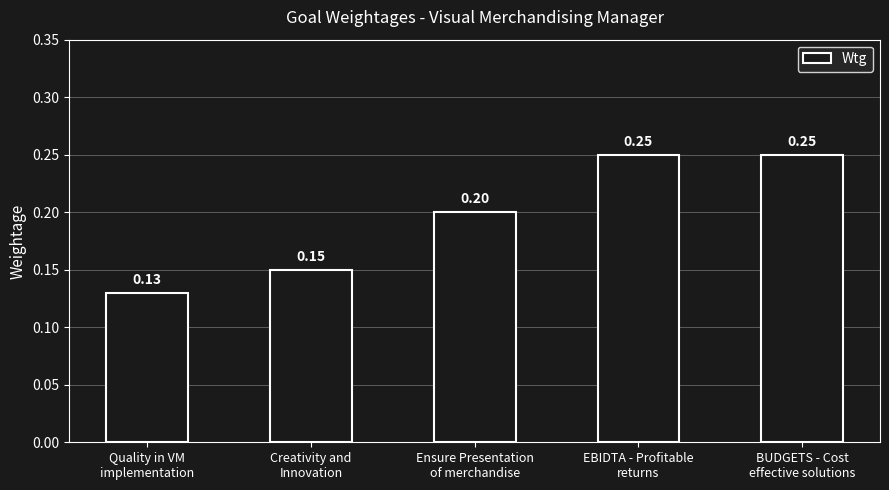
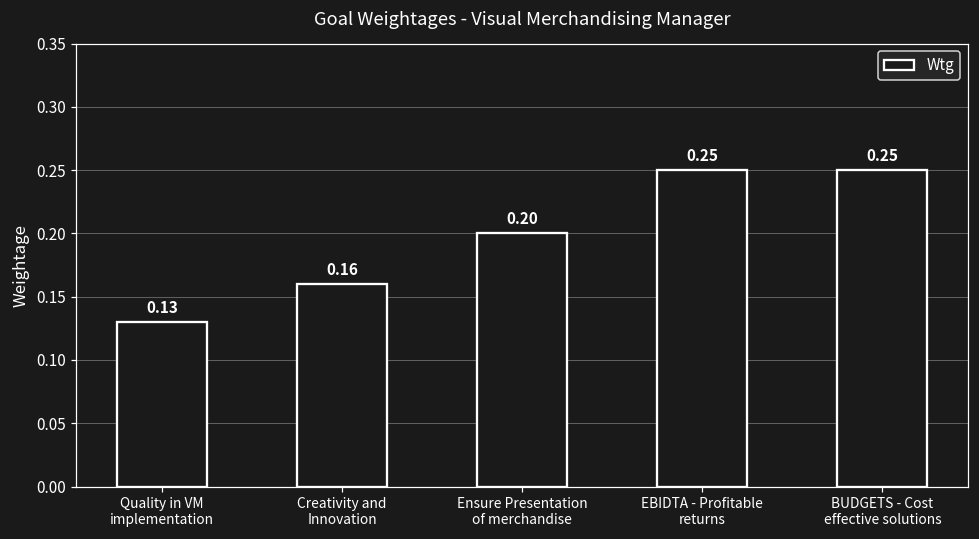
Creativity and Innovation: 0.15 -> 0.16
